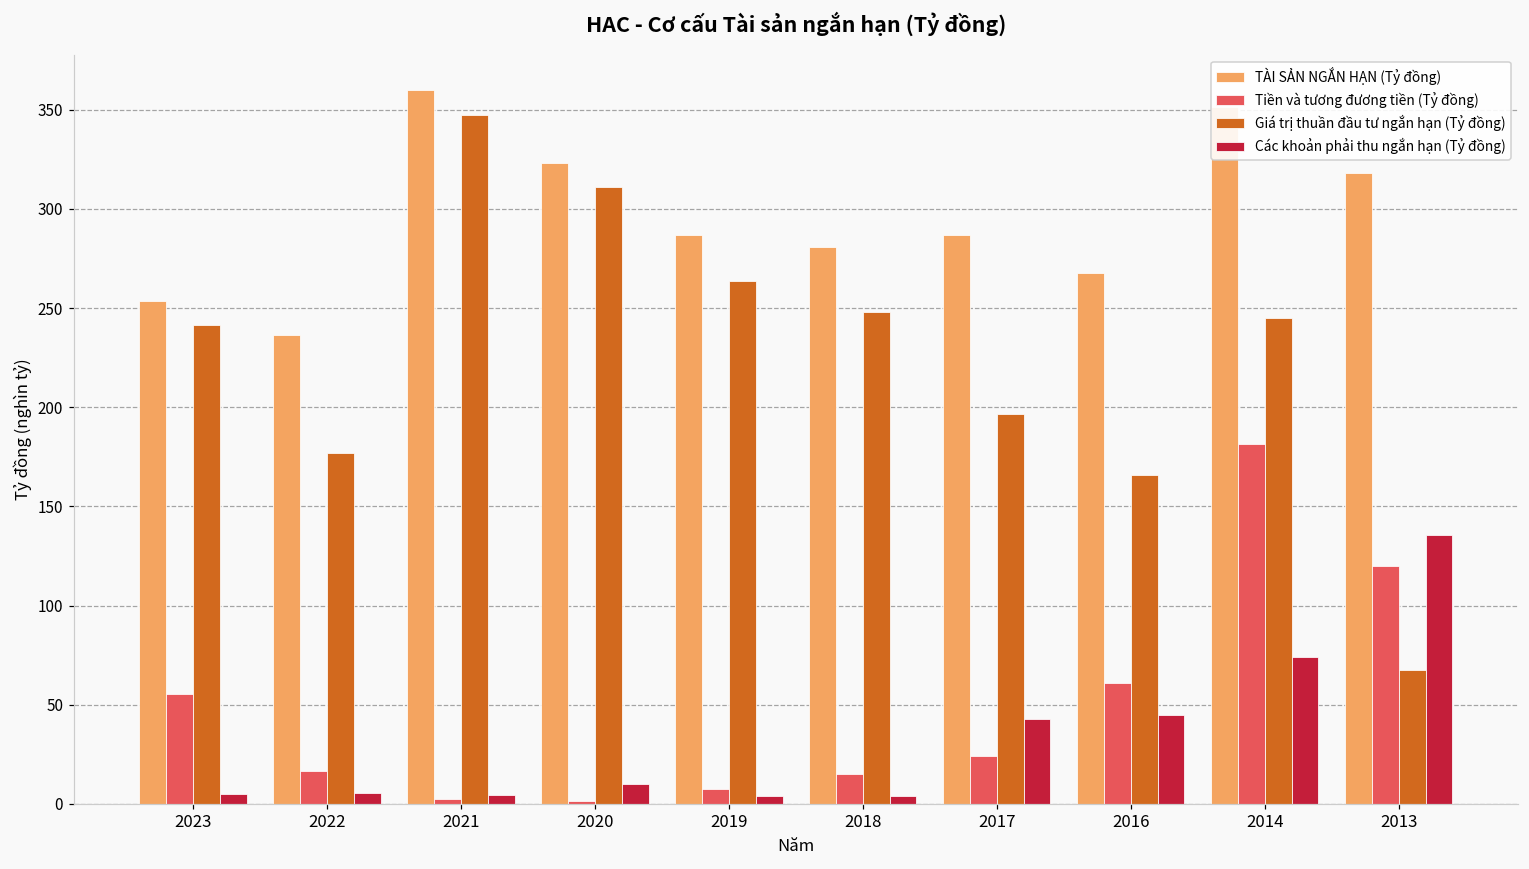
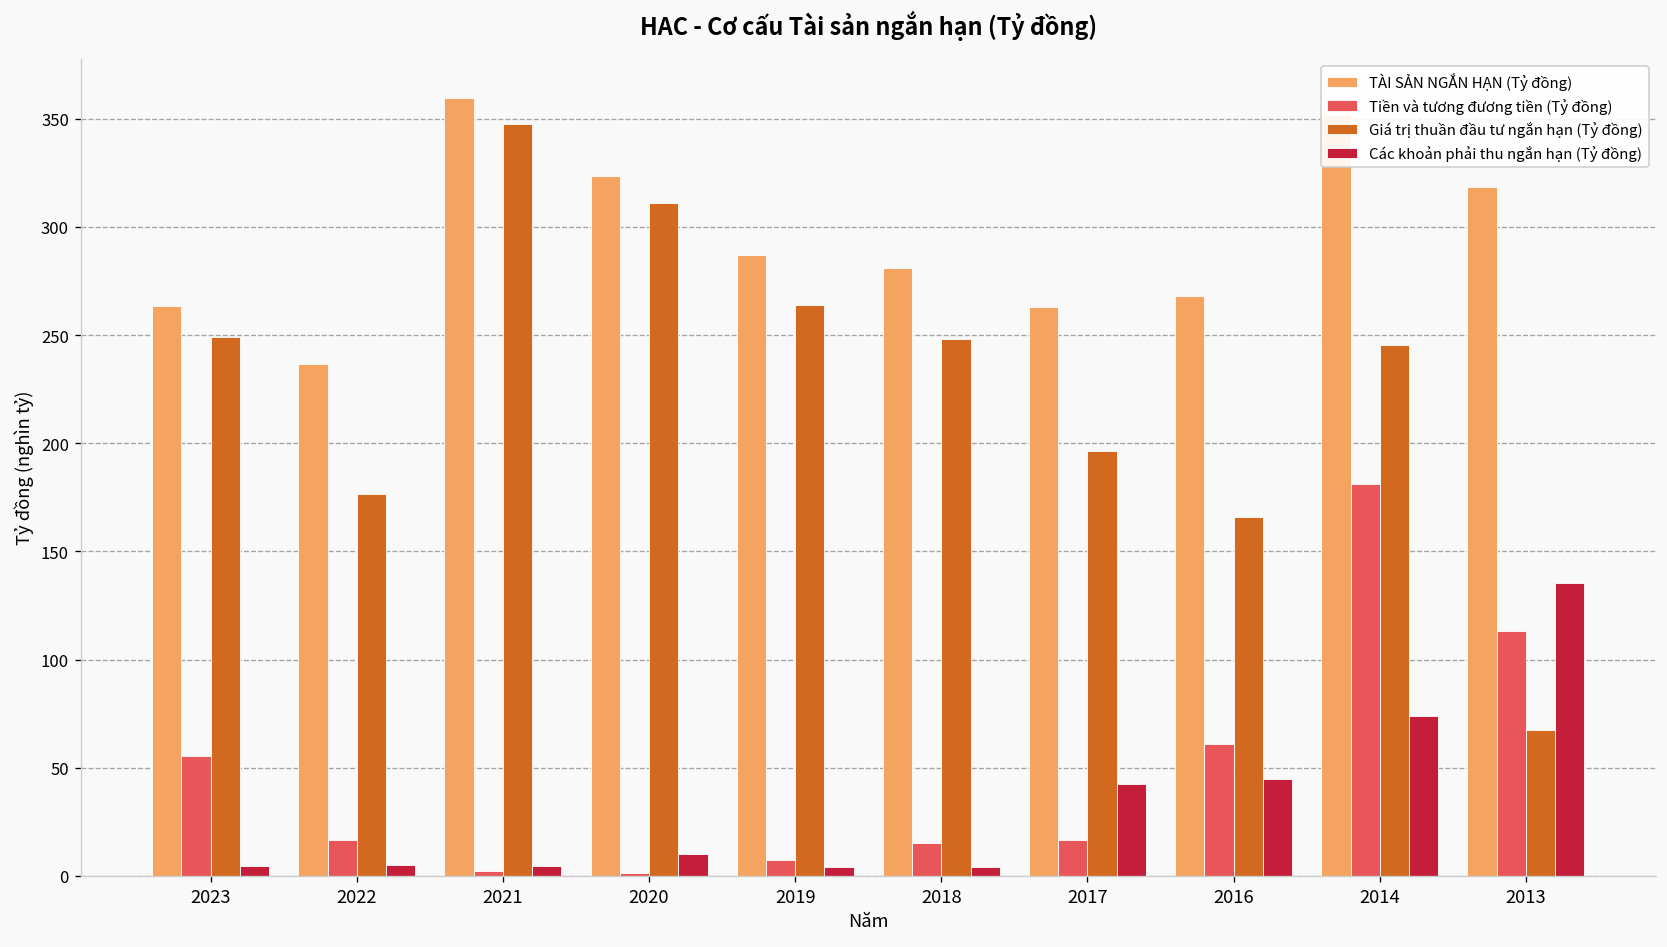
TÀI SẢN NGẮN HẠN (Tỷ đồng), 2023: 253 -> 263
Giá trị thuần đầu tư ngắn hạn (Tỷ đồng), 2023: 242 -> 249
TÀI SẢN NGẮN HẠN (Tỷ đồng), 2017: 287 -> 263
Tiền và tương đương tiền (Tỷ đồng), 2017: 24 -> 17
Tiền và tương đương tiền (Tỷ đồng), 2013: 120 -> 113
